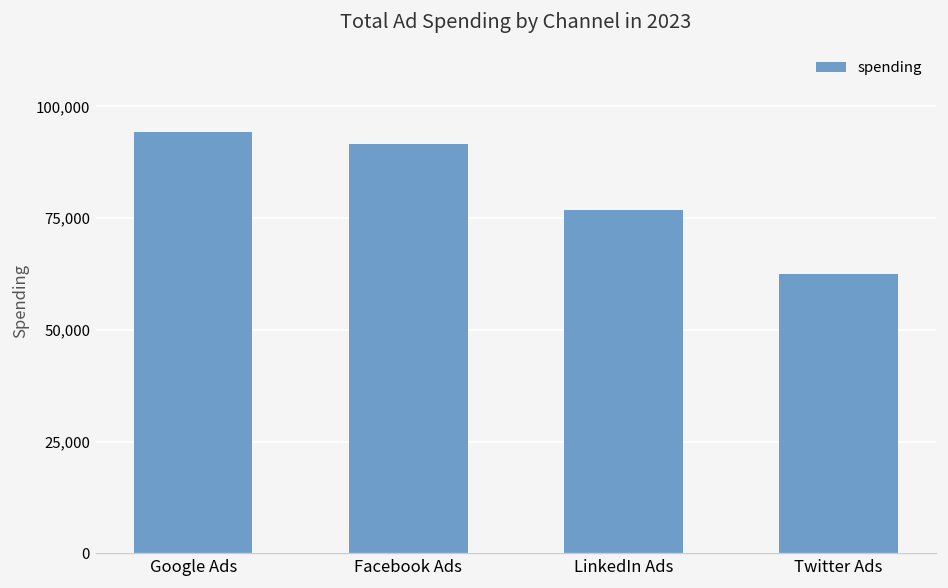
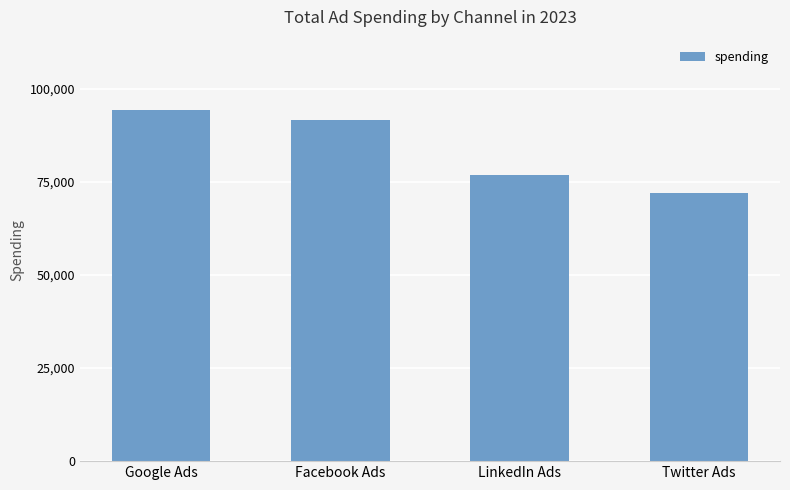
Twitter Ads: 62,000 -> 72,000
